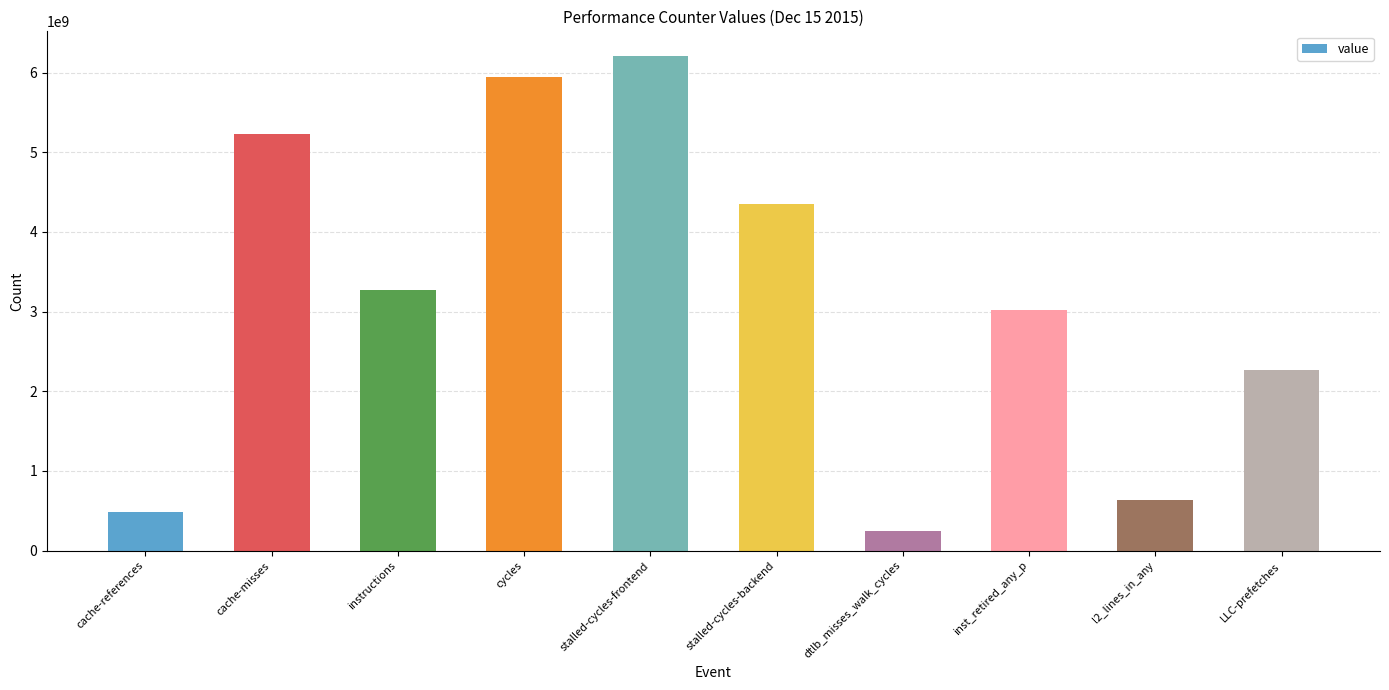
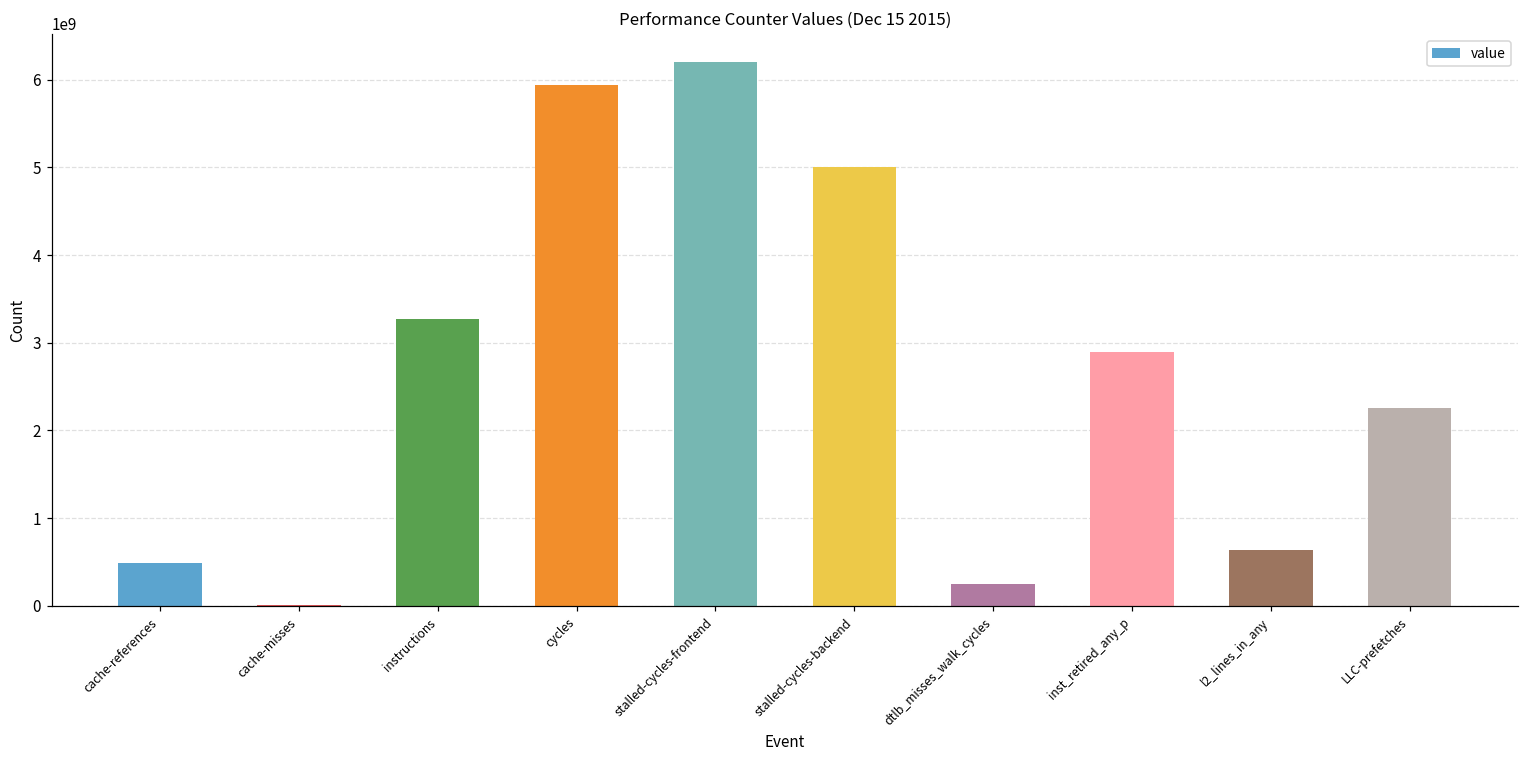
cache-misses: 5200000000 -> 0
stalled-cycles-backend: 4400000000 -> 5000000000
inst_retired_any_p: 3000000000 -> 2900000000
